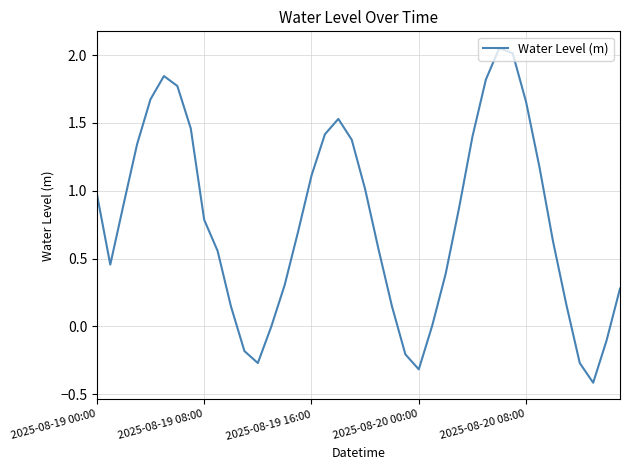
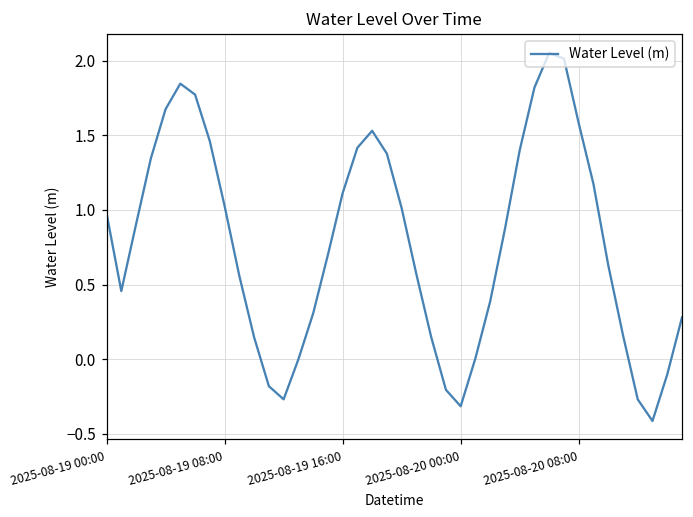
2025-08-19 08:00: 0.79 -> 1.03
2025-08-20 08:00: 1.65 -> 1.58
